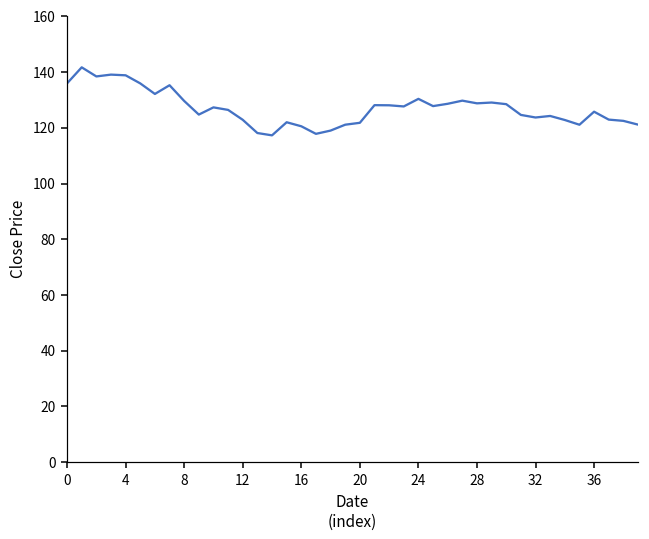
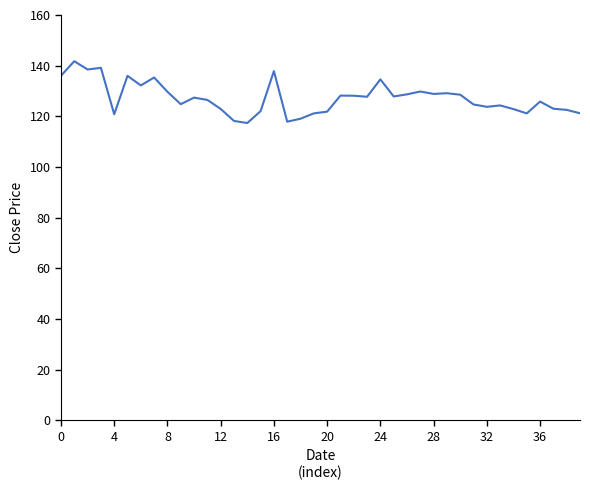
4: 139 -> 121
16: 121 -> 138
24: 130 -> 135
